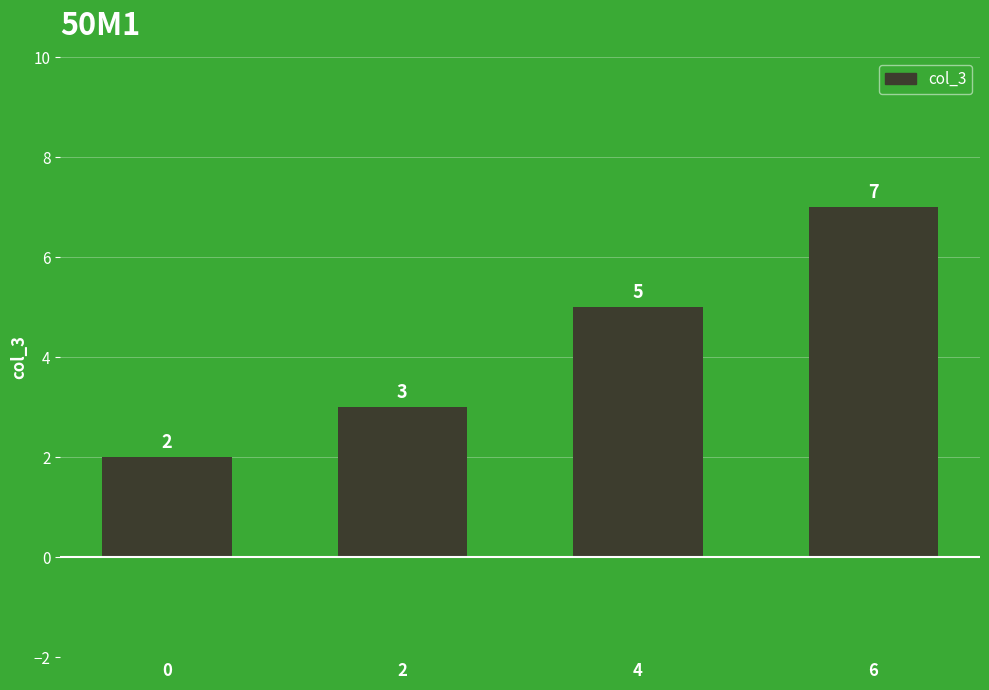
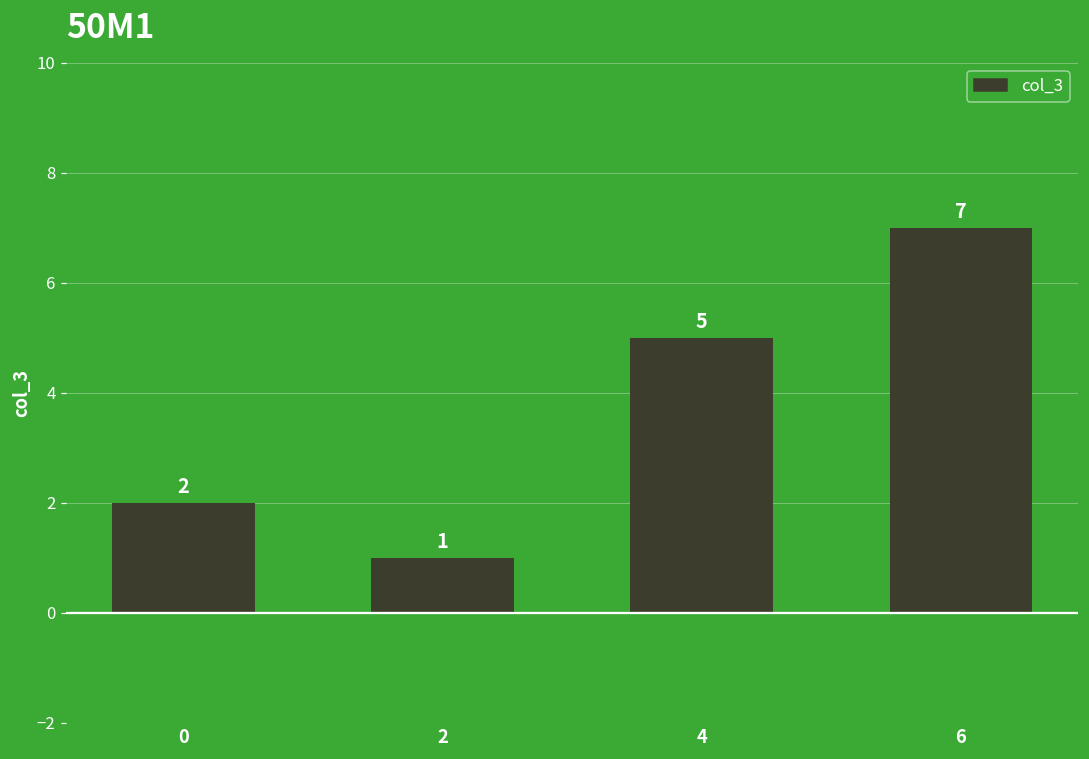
2: 3 -> 1
